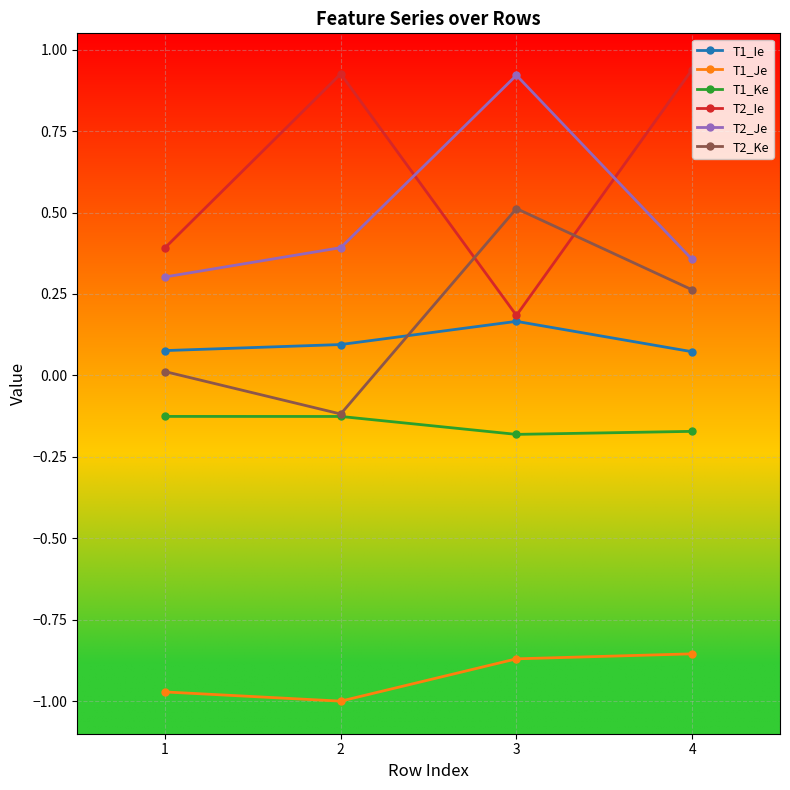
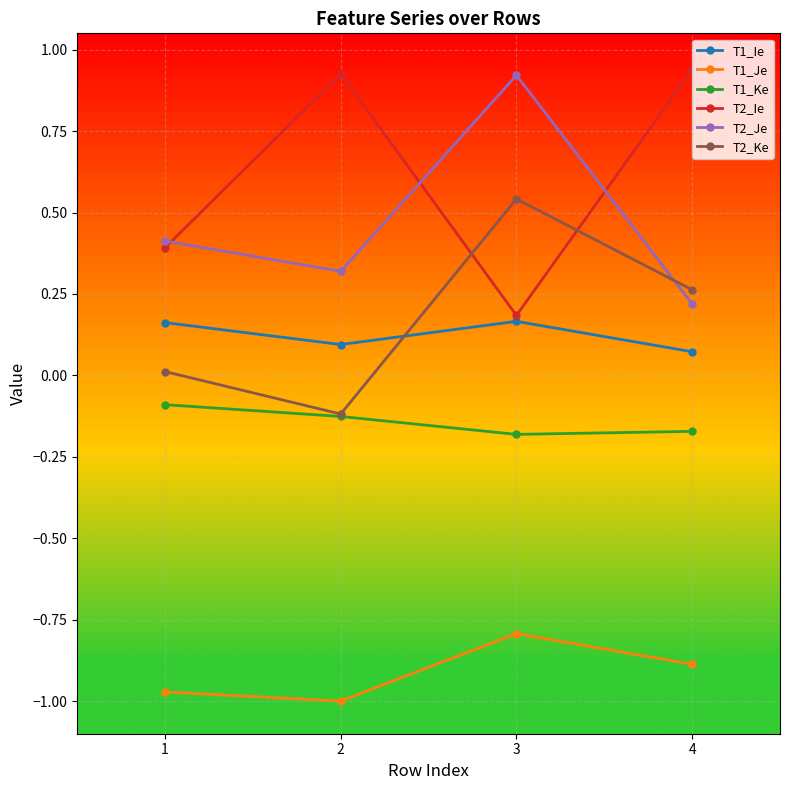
T1_Ie, 1: 0.08 -> 0.16
T1_Ke, 1: -0.13 -> -0.09
T2_Je, 1: 0.30 -> 0.41
T2_Je, 2: 0.39 -> 0.32
T1_Je, 3: -0.87 -> -0.79
T2_Ke, 3: 0.51 -> 0.54
T1_Je, 4: -0.85 -> -0.89
T2_Je, 4: 0.36 -> 0.22
